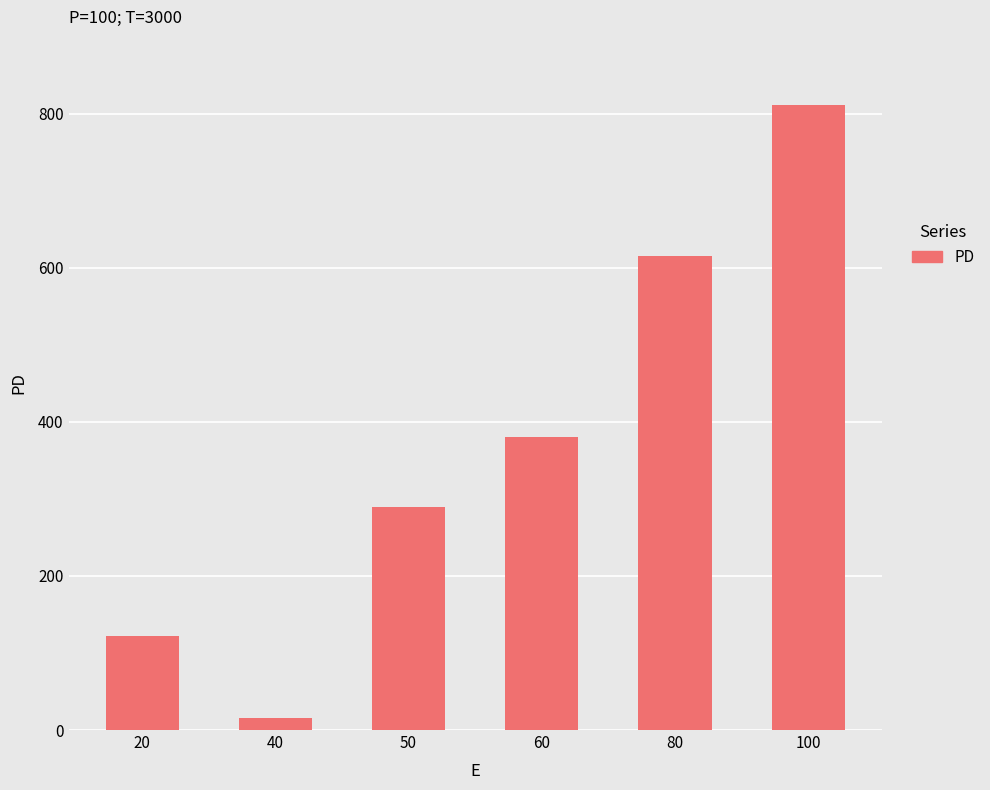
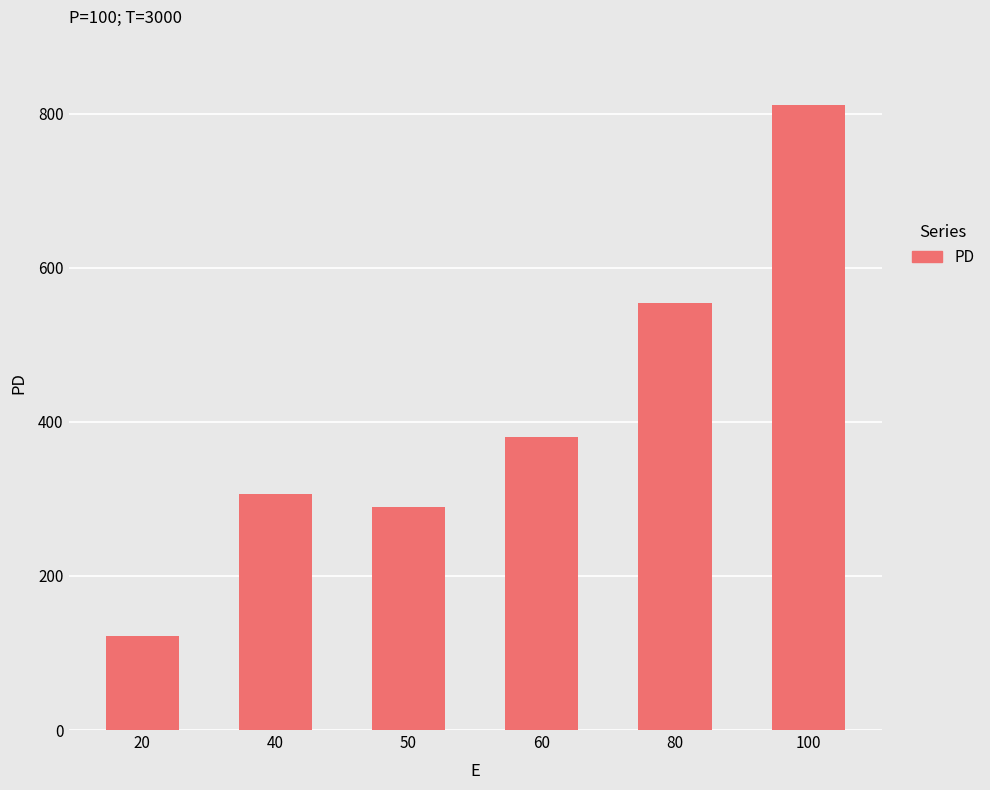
40: 20 -> 310
80: 620 -> 560
